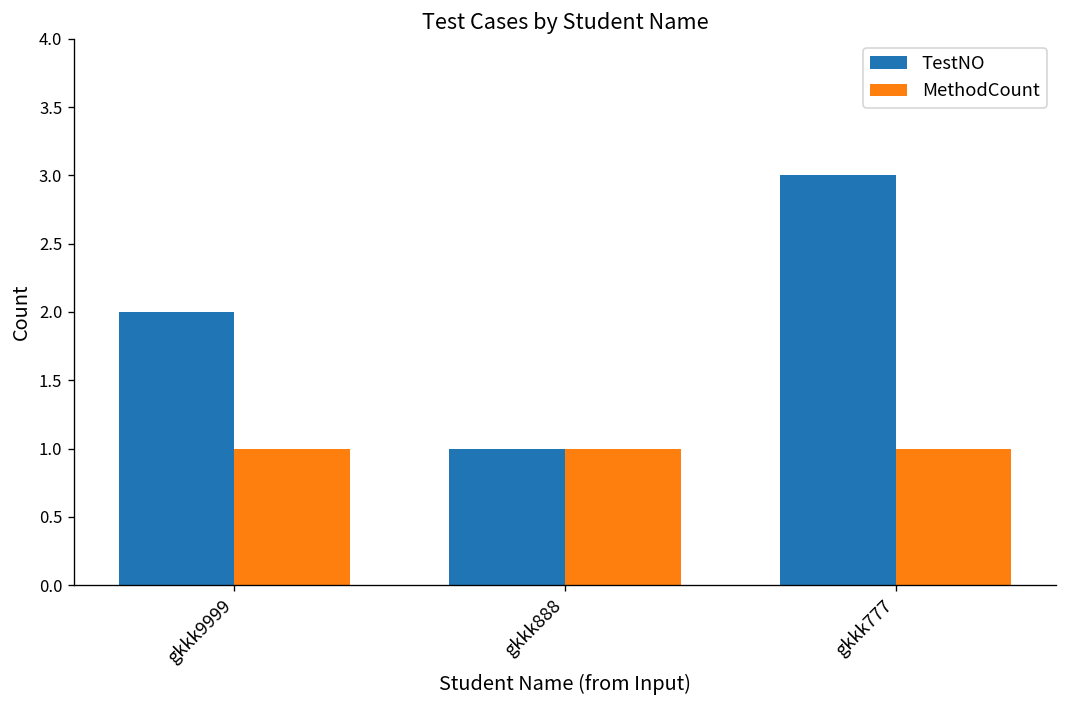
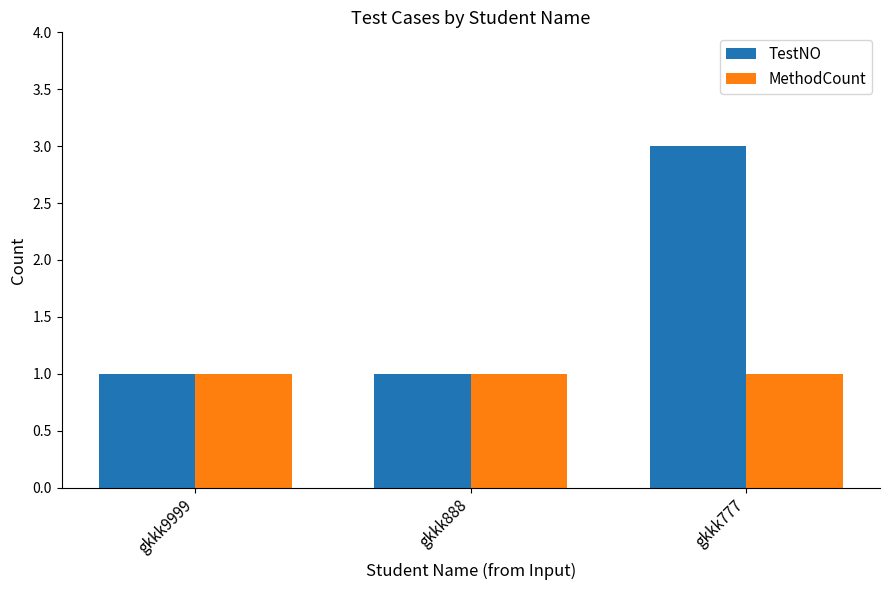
TestNO, gkkk9999: 2 -> 1
